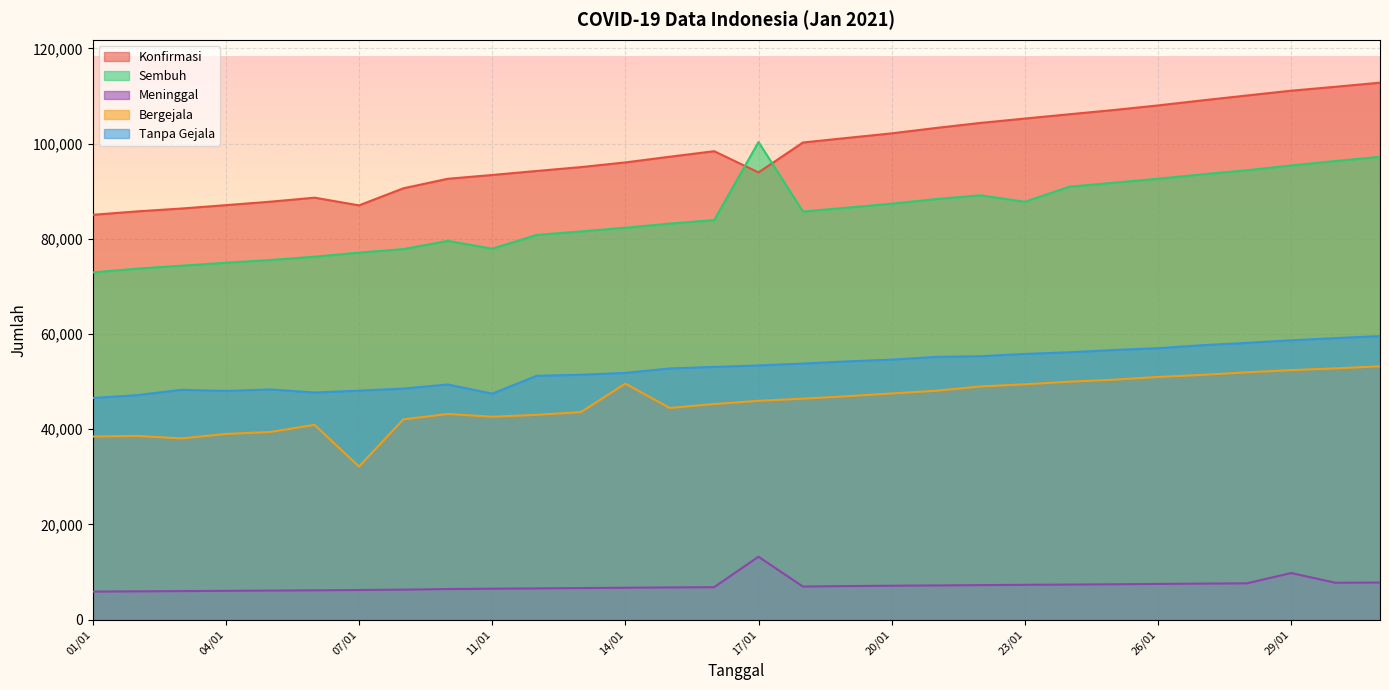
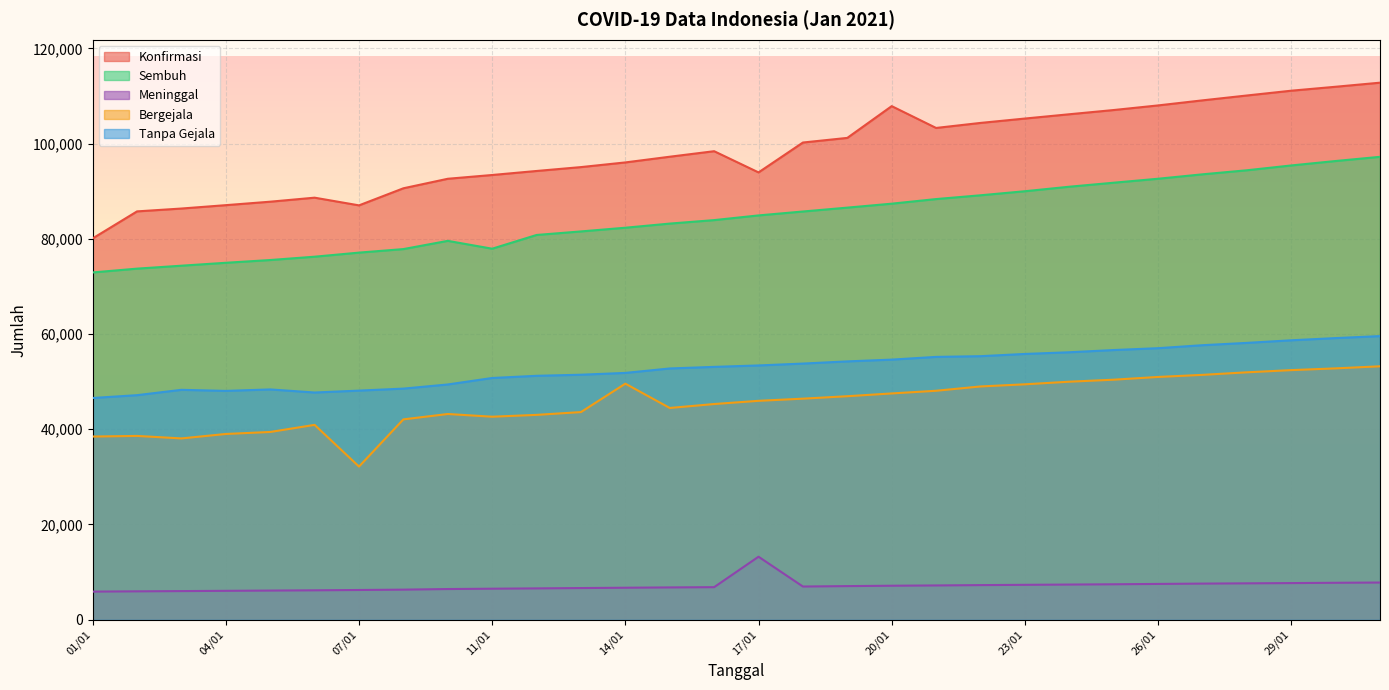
Konfirmasi, 01/01: 85,000 -> 80,000
Tanpa Gejala, 11/01: 47,000 -> 51,000
Sembuh, 17/01: 100,000 -> 85,000
Konfirmasi, 20/01: 102,000 -> 108,000
Sembuh, 23/01: 88,000 -> 90,000
Meninggal, 29/01: 10,000 -> 8,000
